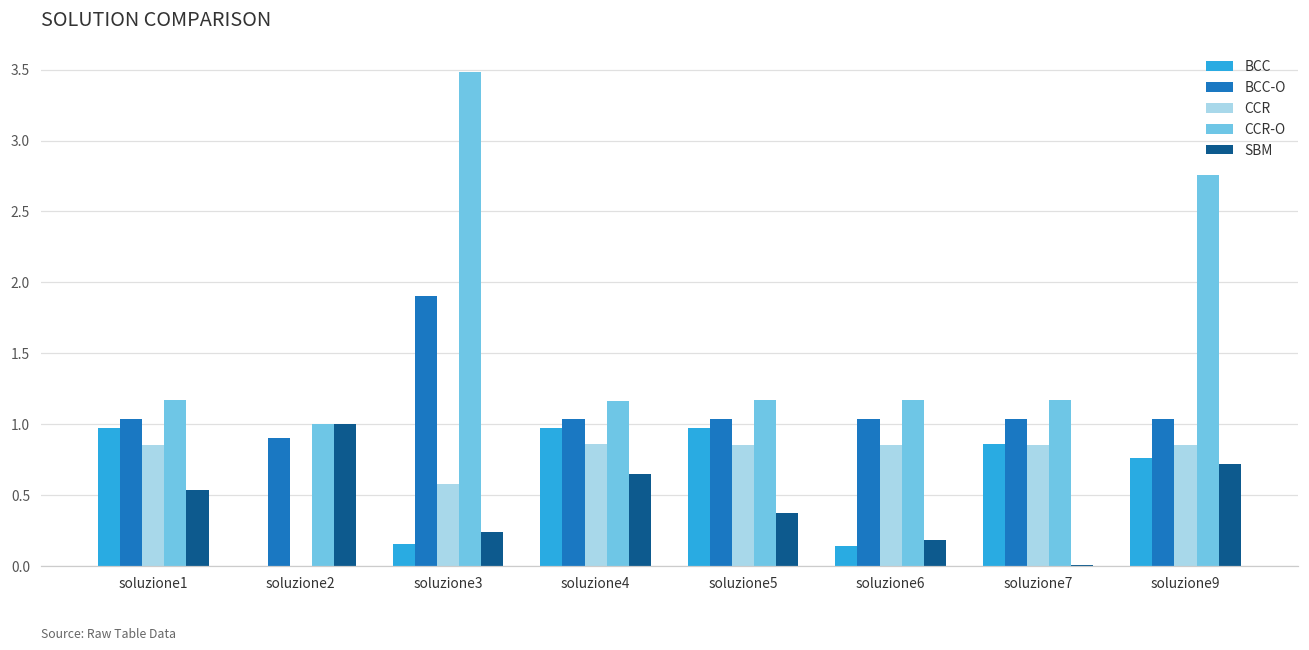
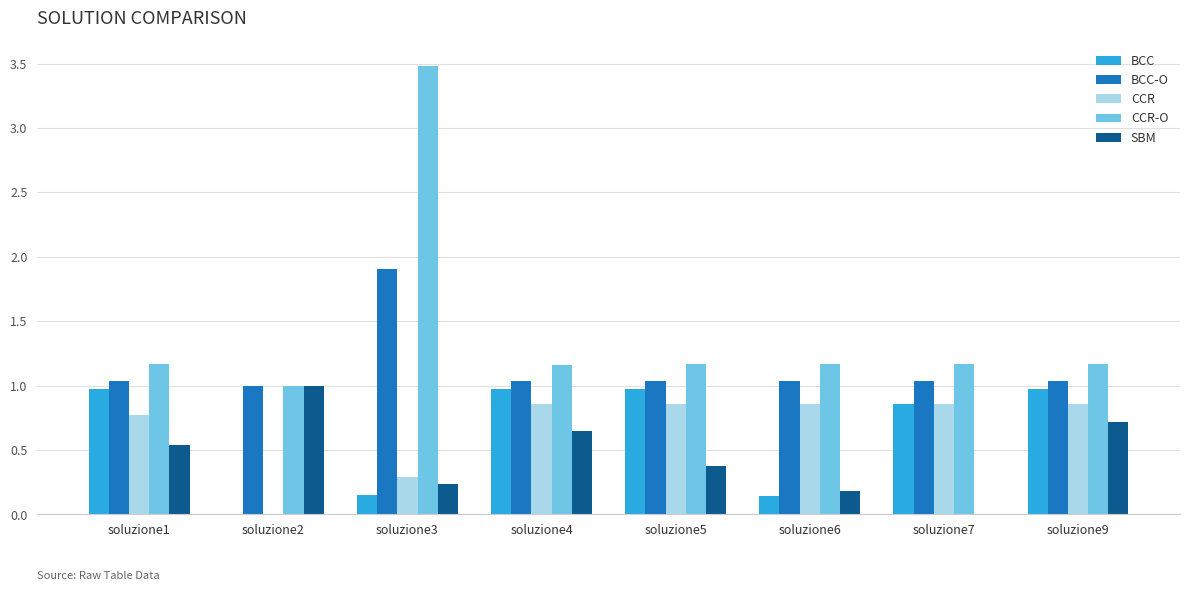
CCR, soluzione1: 0.86 -> 0.78
BCC-O, soluzione2: 0.9 -> 1.0
CCR, soluzione3: 0.57 -> 0.29
BCC, soluzione9: 0.76 -> 0.97
CCR-O, soluzione9: 2.76 -> 1.17
